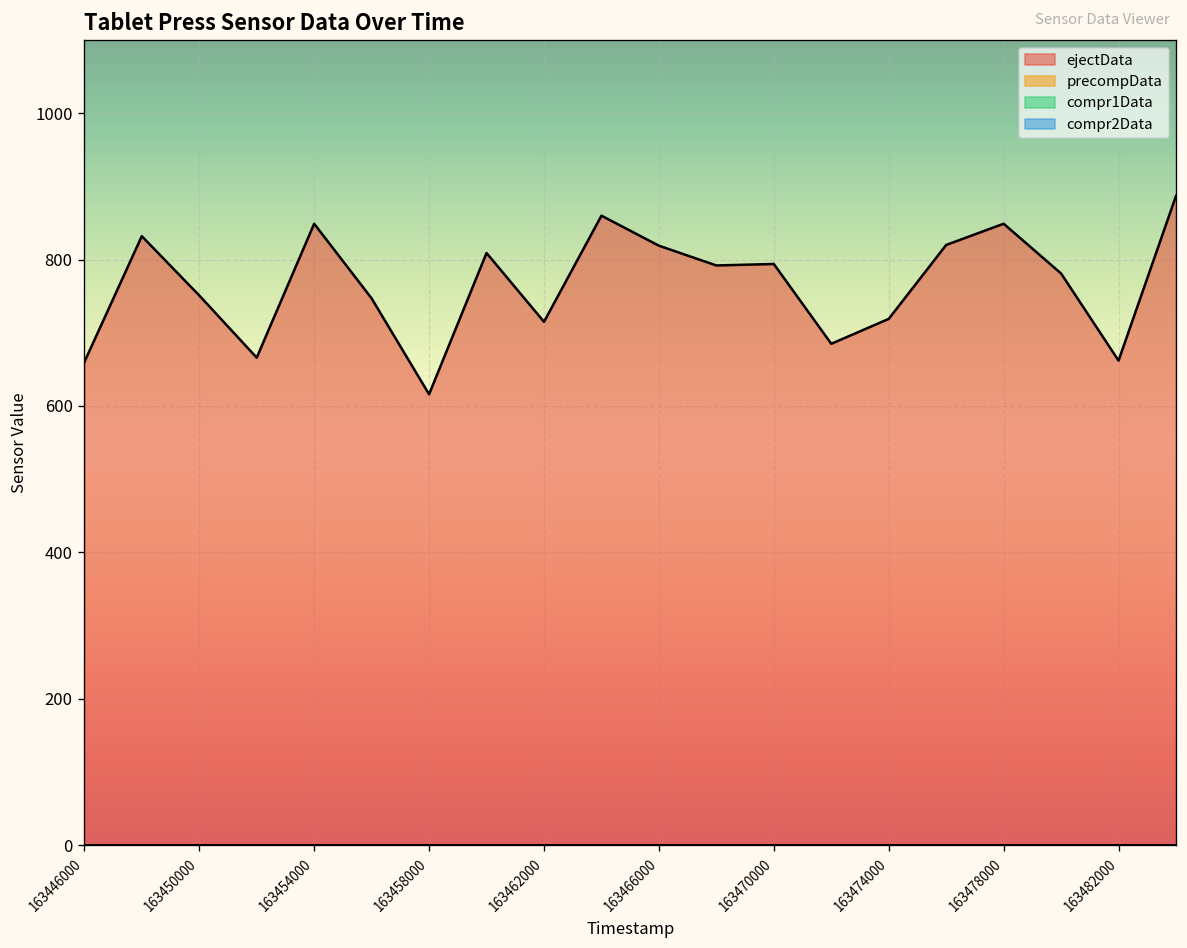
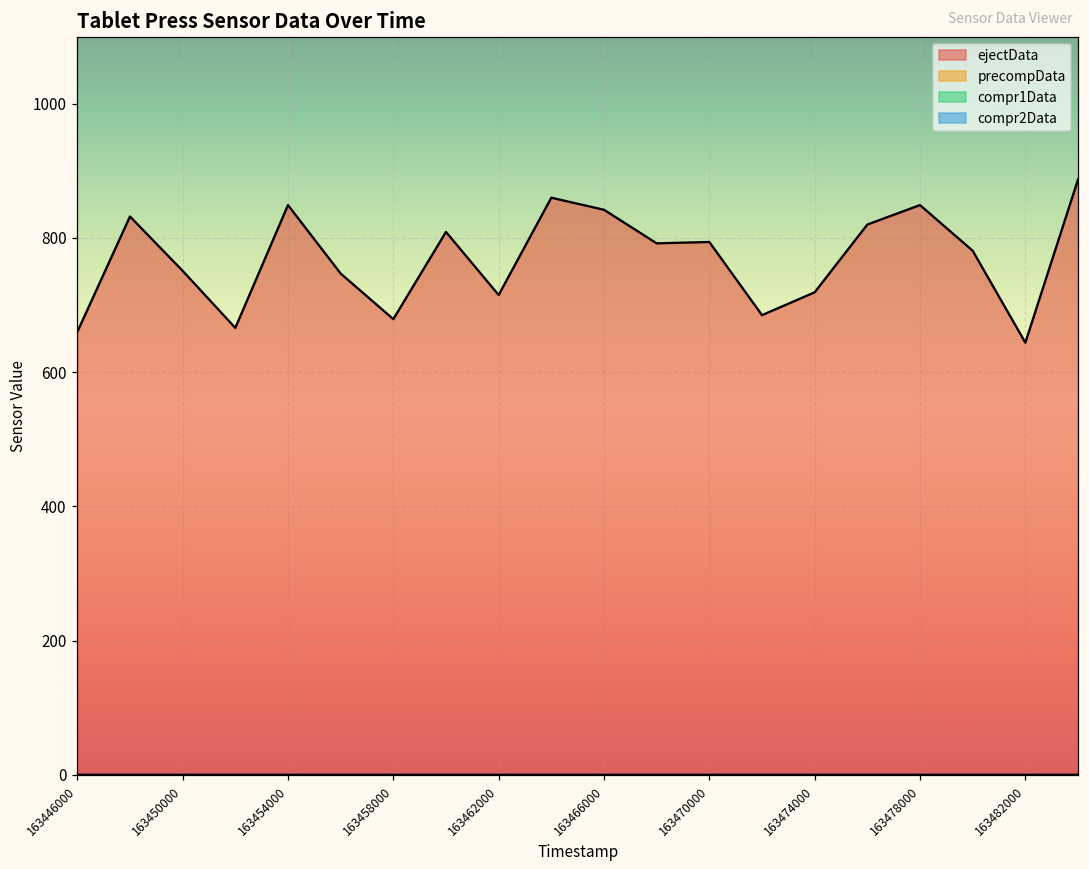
ejectData, 163458000: 620 -> 680
ejectData, 163466000: 820 -> 840
ejectData, 163482000: 660 -> 640
